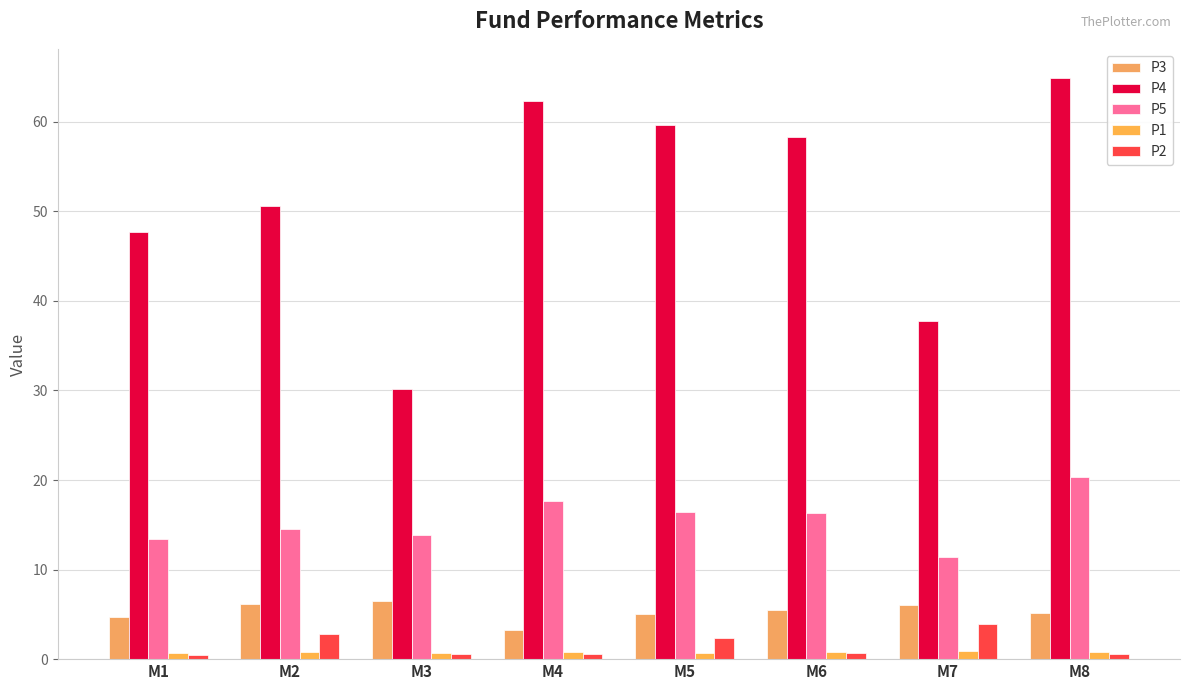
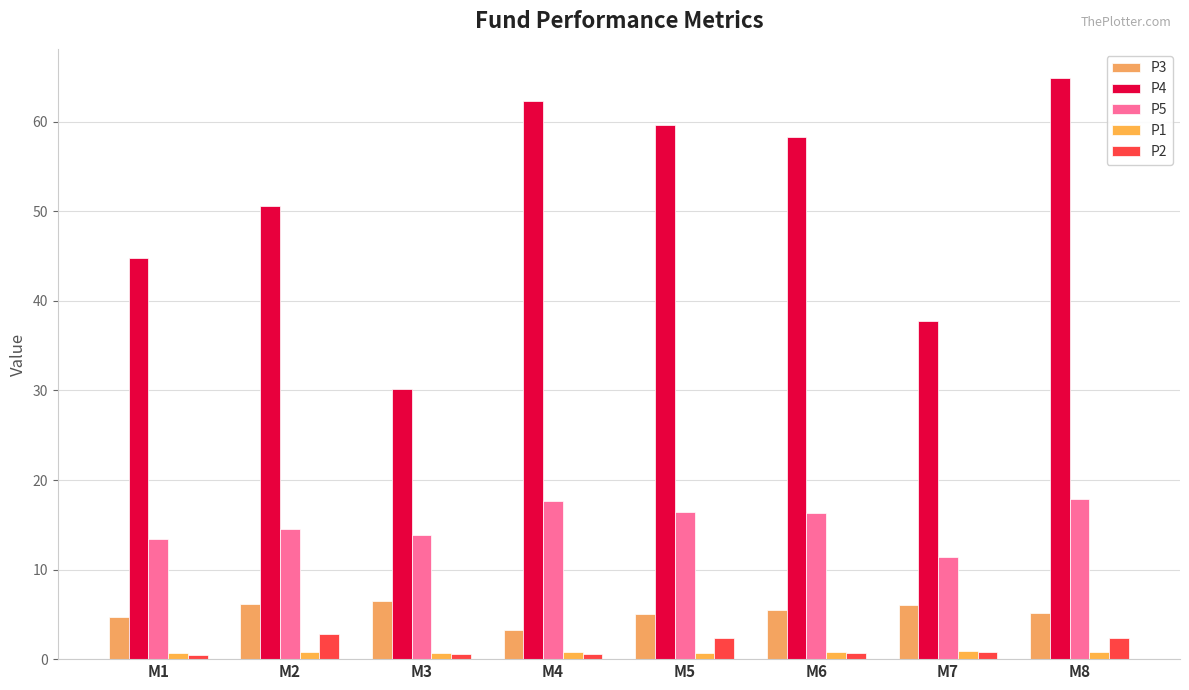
P4, M1: 48 -> 45
P2, M7: 4 -> 1
P5, M8: 20 -> 18
P2, M8: 1 -> 2
